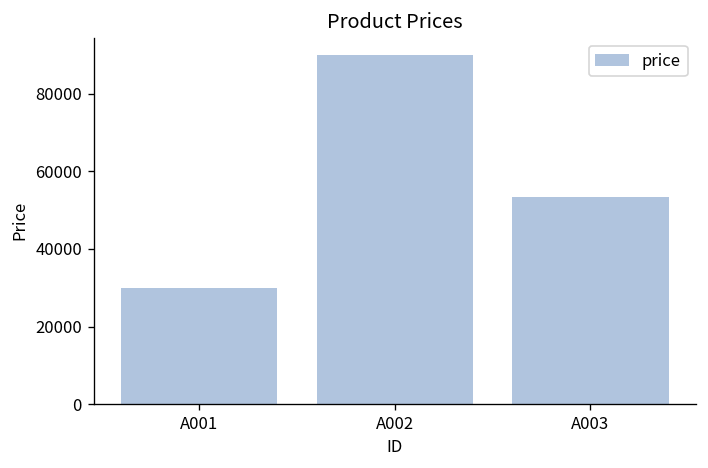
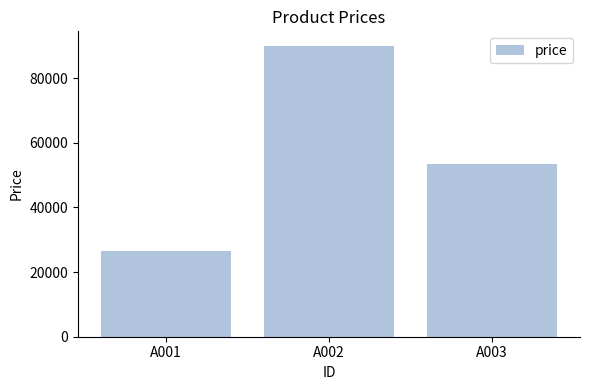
A001: 30000 -> 27000
